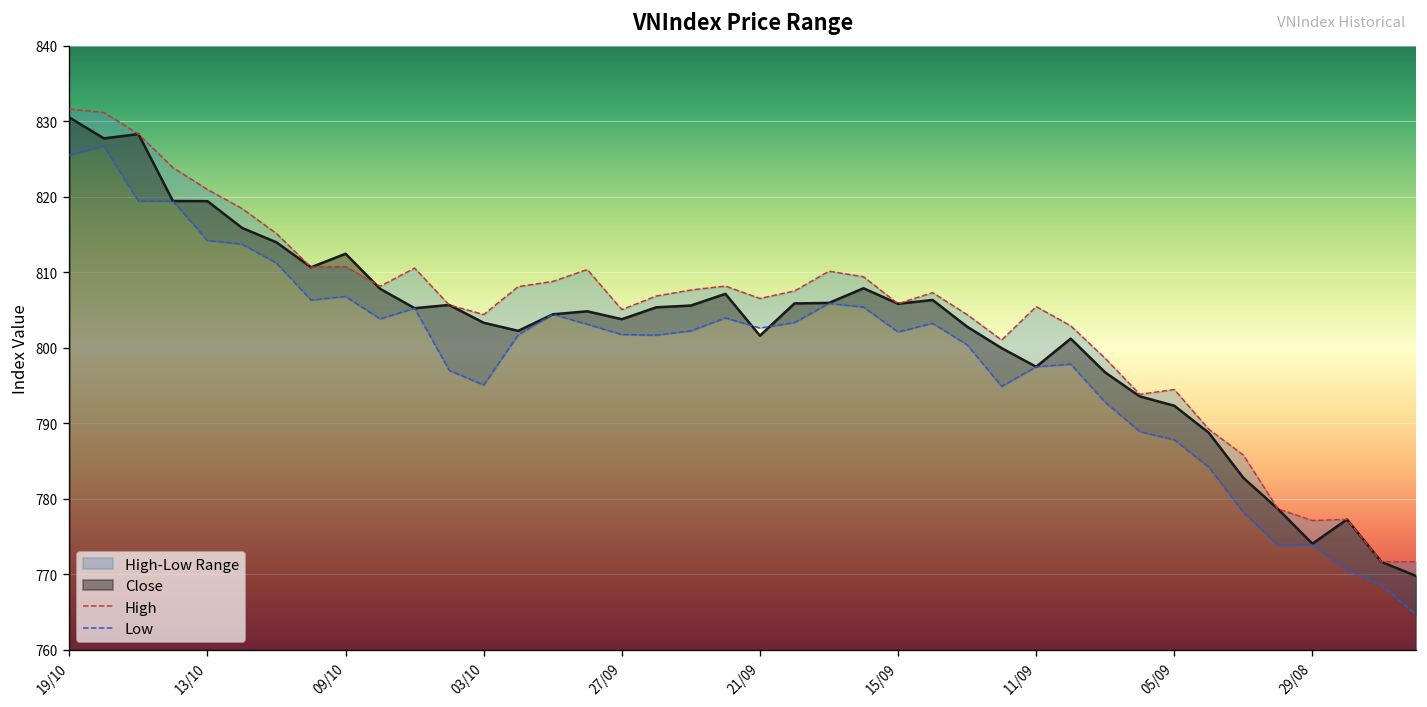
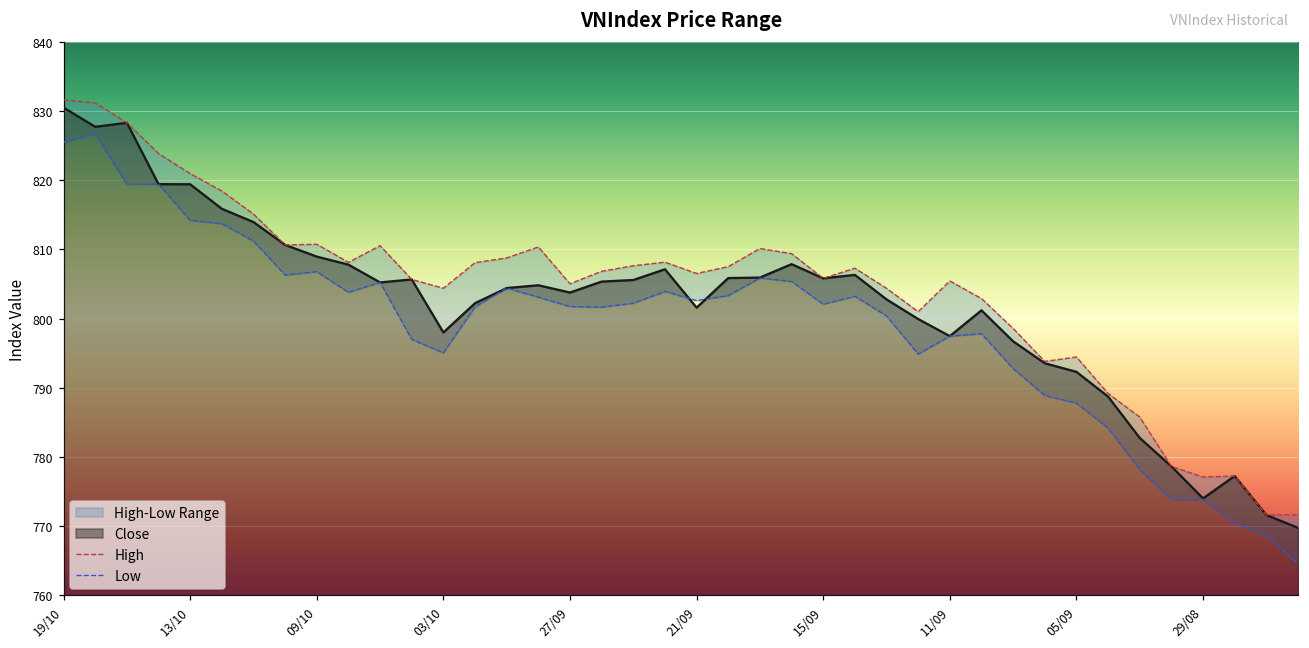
Close, 09/10: 812 -> 809
Close, 03/10: 803 -> 798
